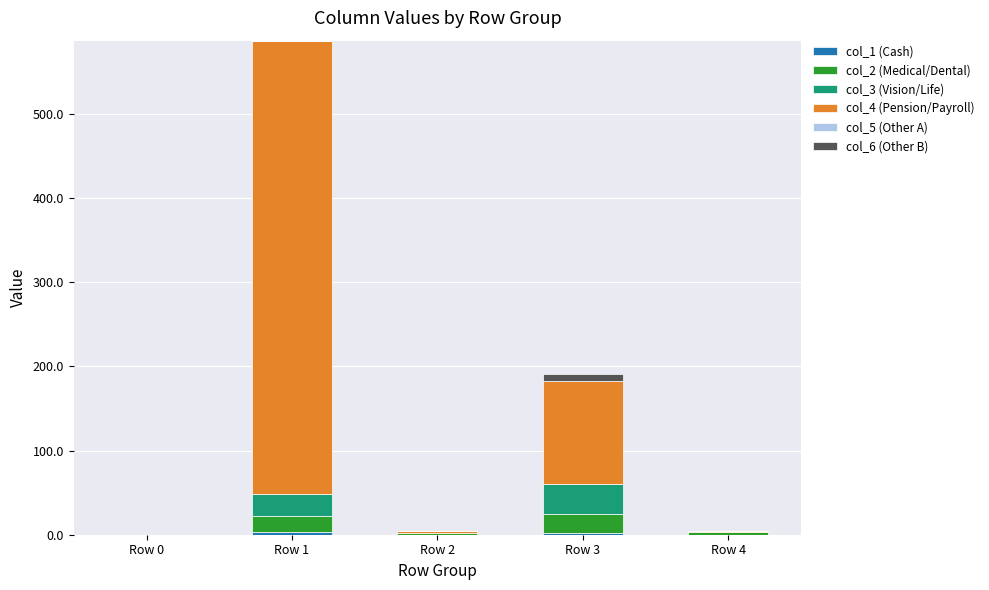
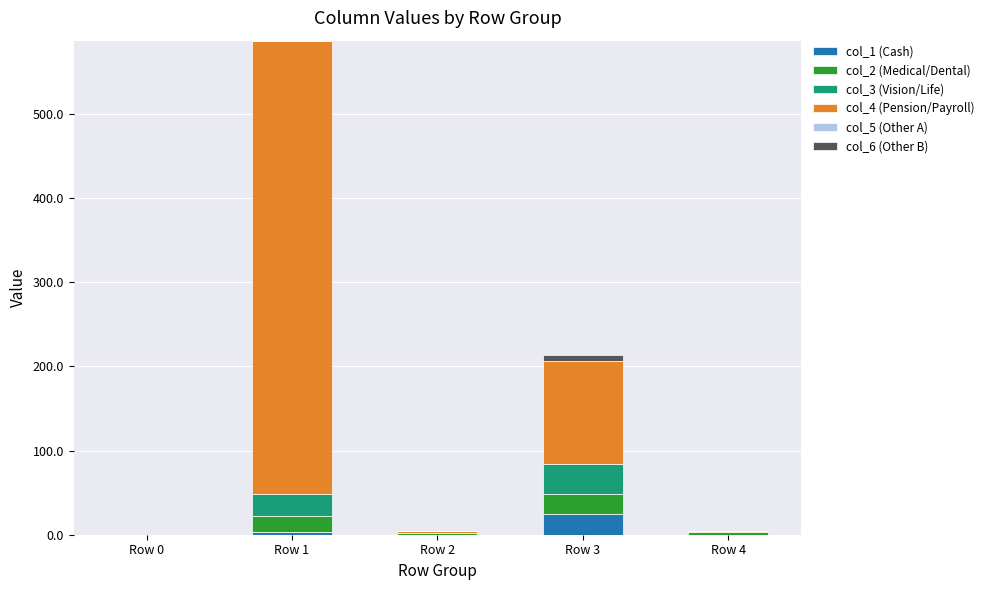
col_1 (Cash), Row 3: 0 -> 20
